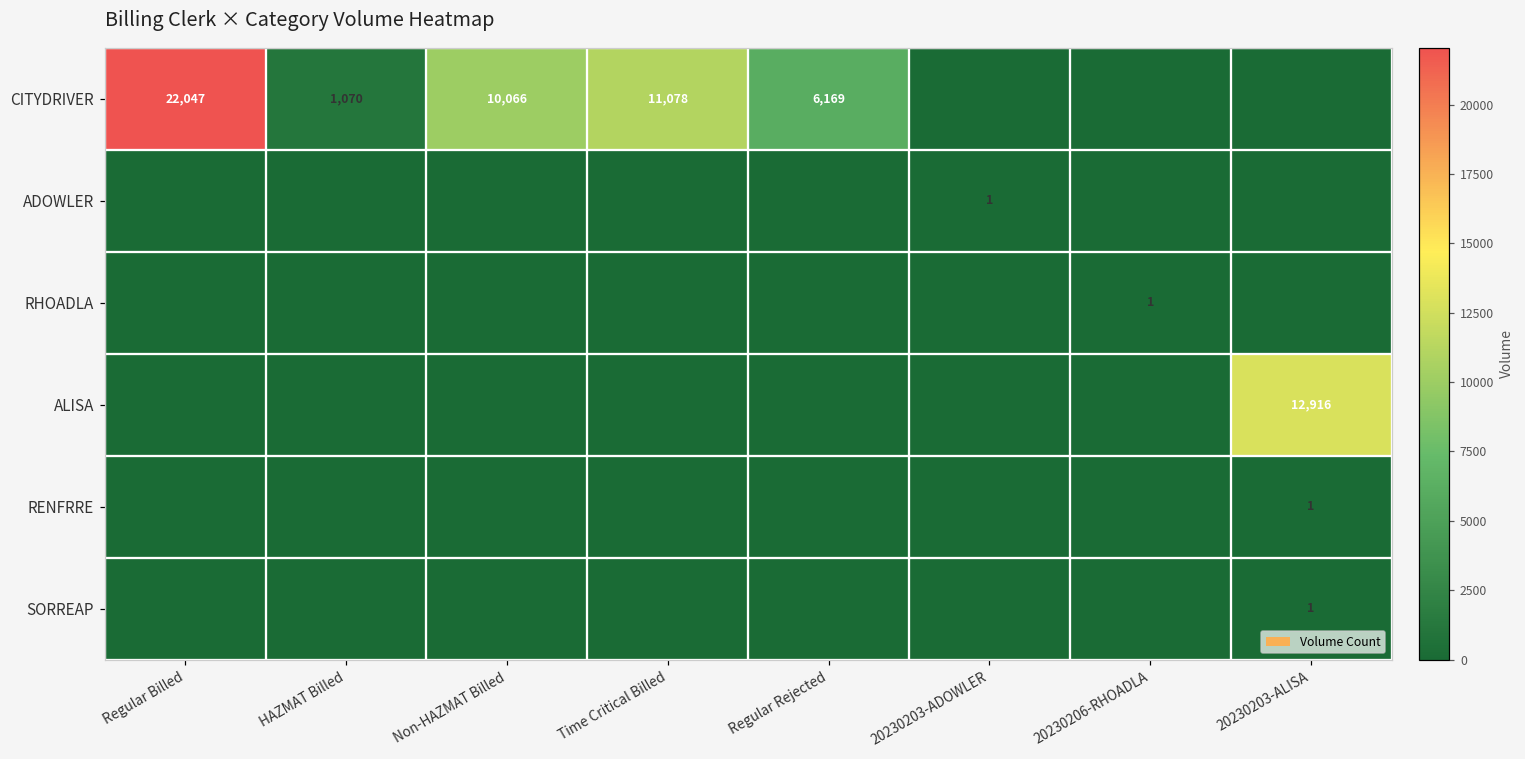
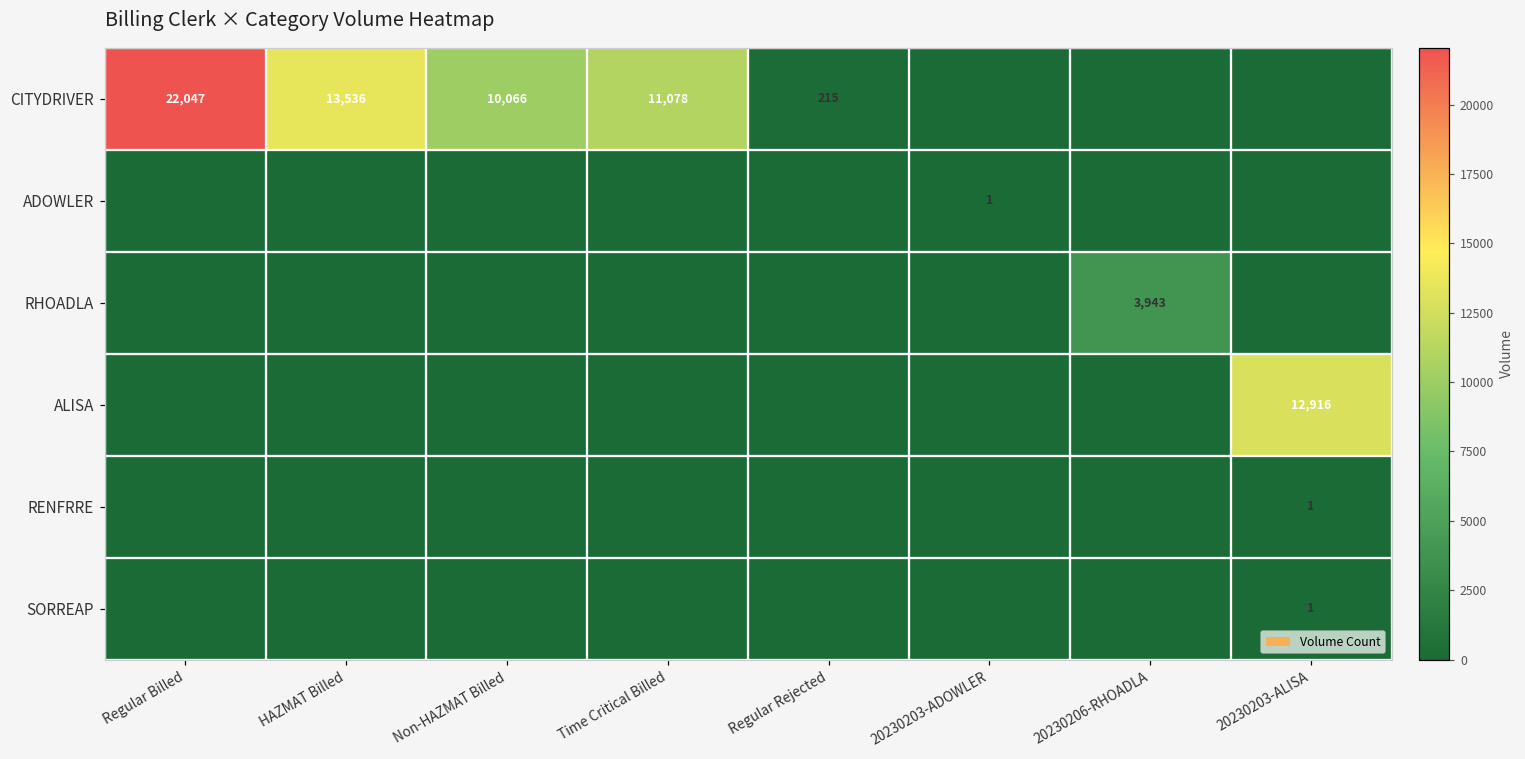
CITYDRIVER, HAZMAT Billed: 1,070 -> 13,536
CITYDRIVER, Regular Rejected: 6,169 -> 215
RHOADLA, 20230206-RHOADLA: 1 -> 3,943
